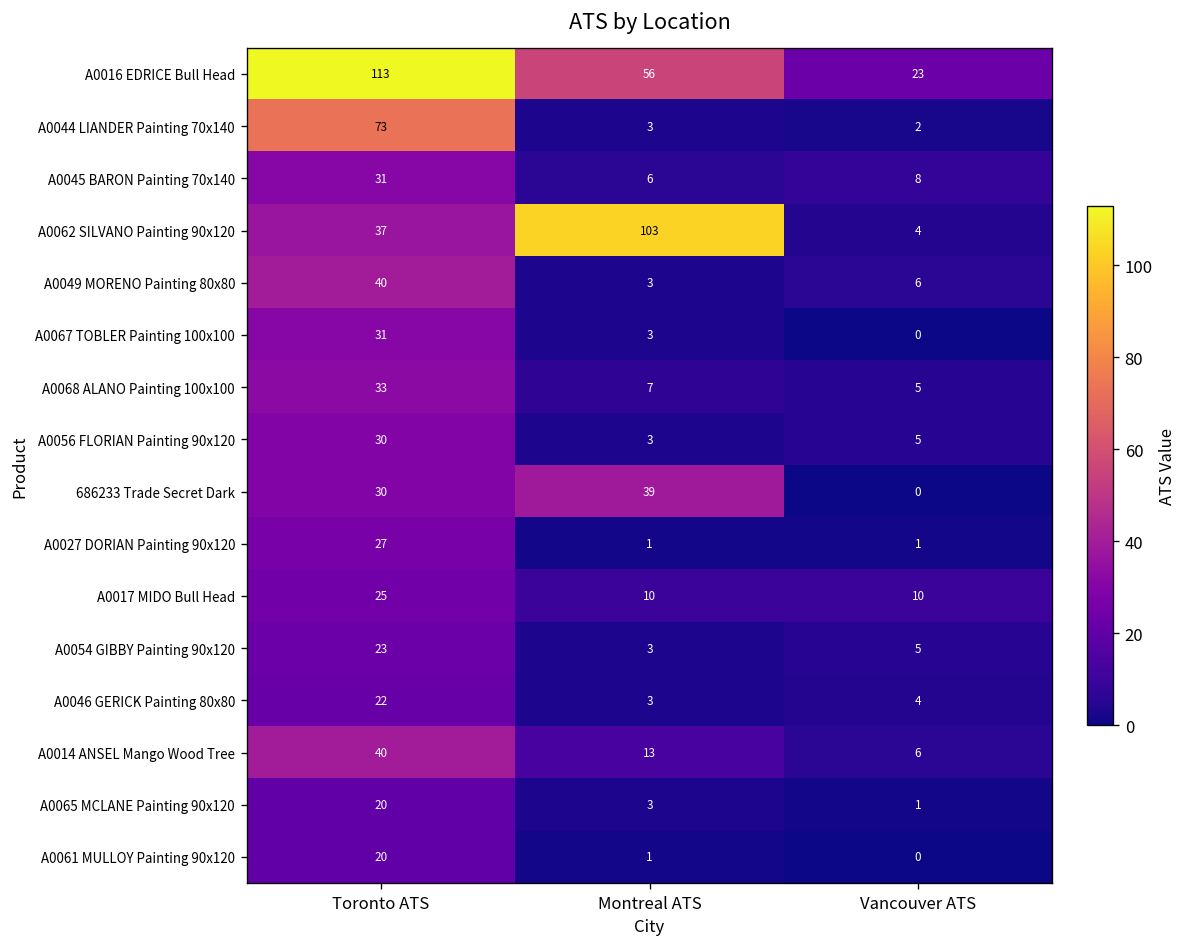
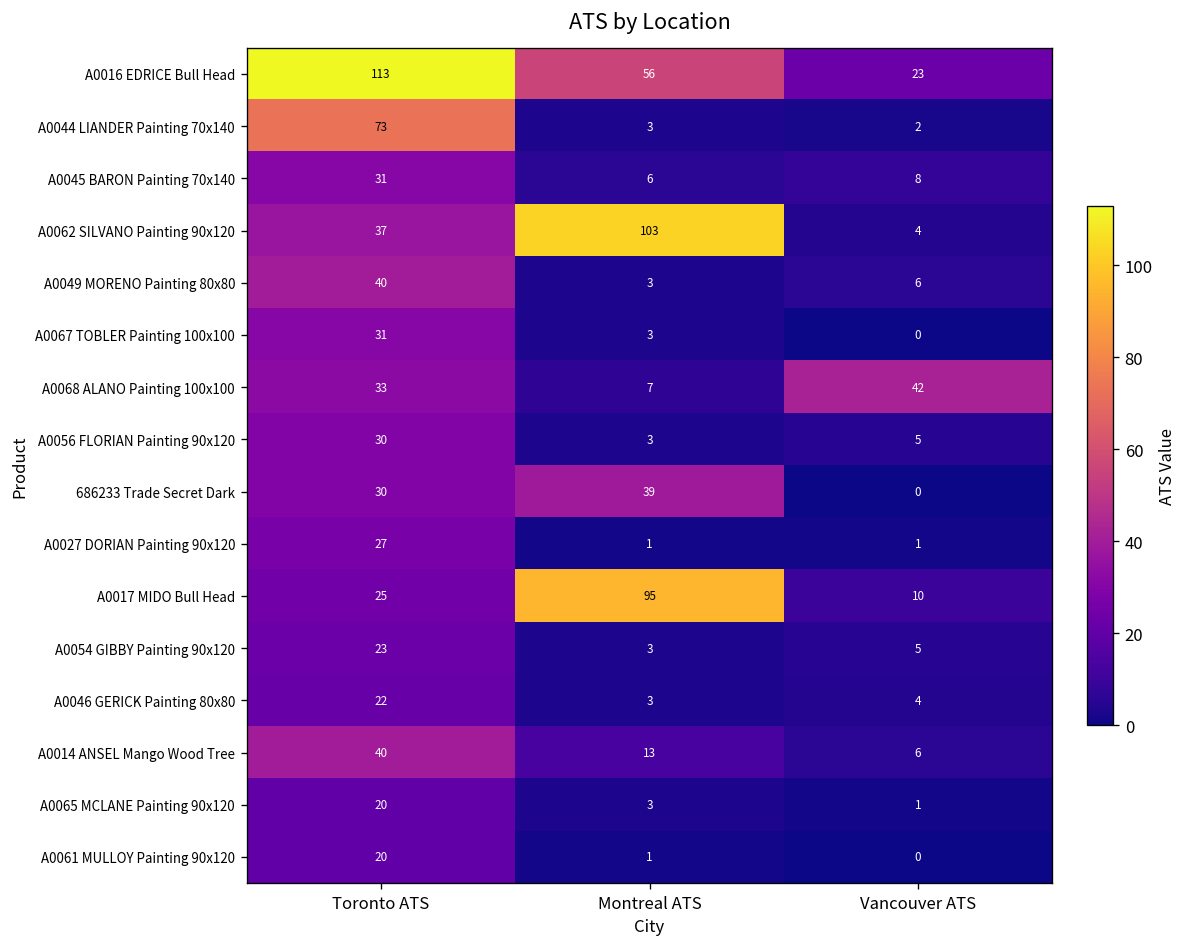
A0068 ALANO Painting 100x100, Vancouver ATS: 5 -> 42
A0017 MIDO Bull Head, Montreal ATS: 10 -> 95
